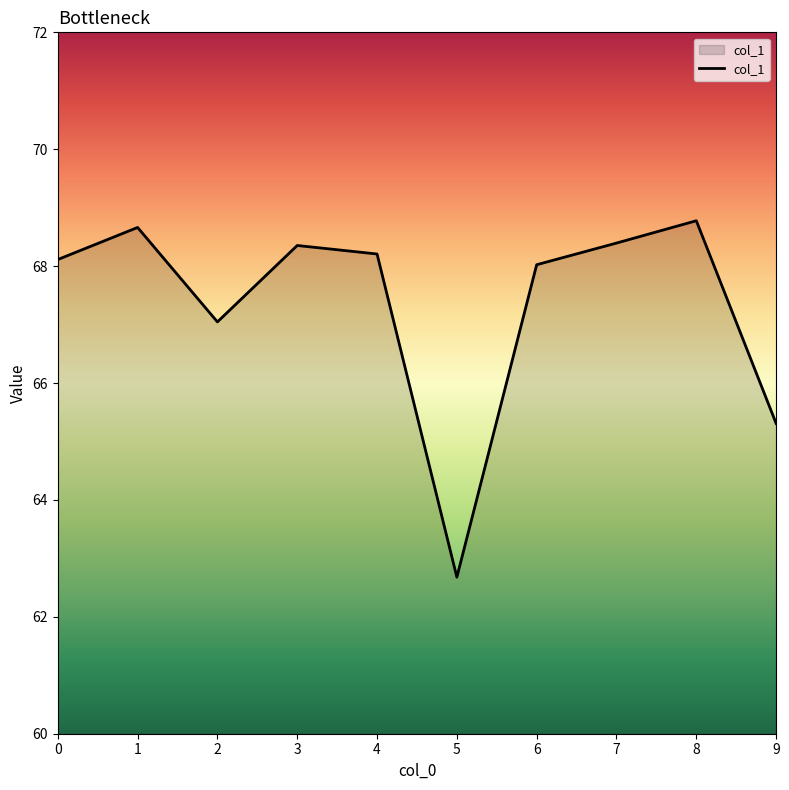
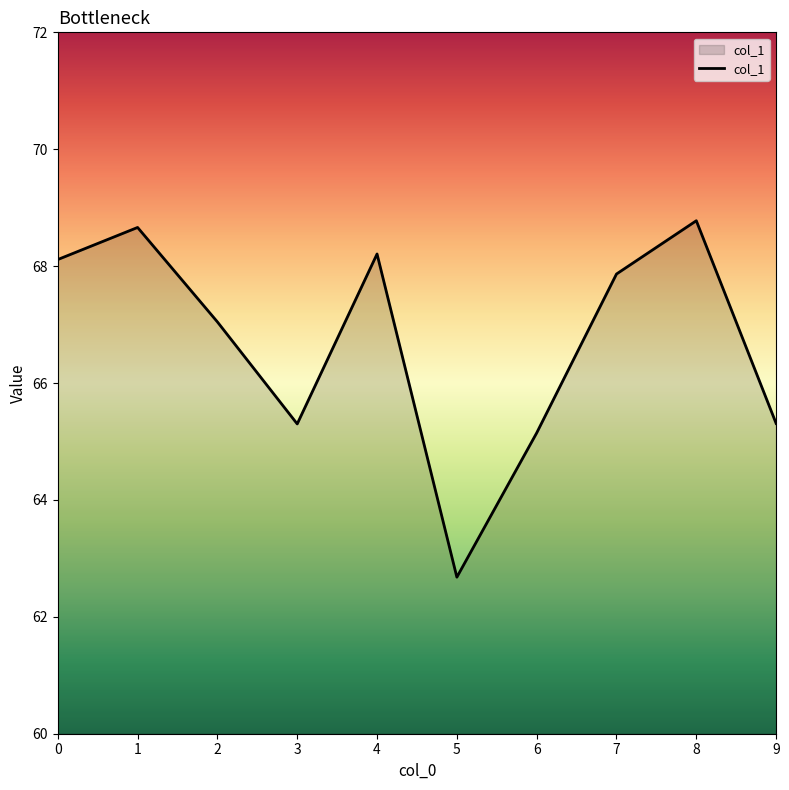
3: 68.4 -> 65.3
6: 68.0 -> 65.1
7: 68.4 -> 67.9
